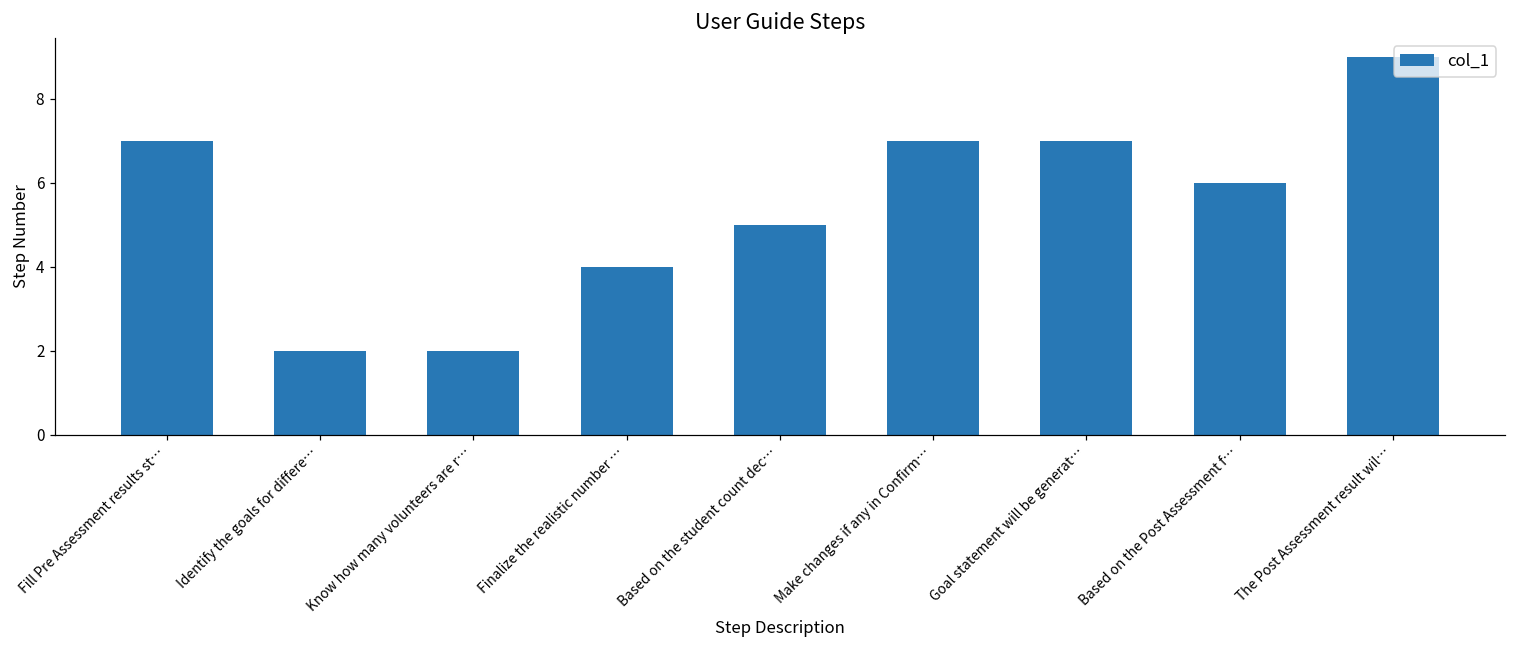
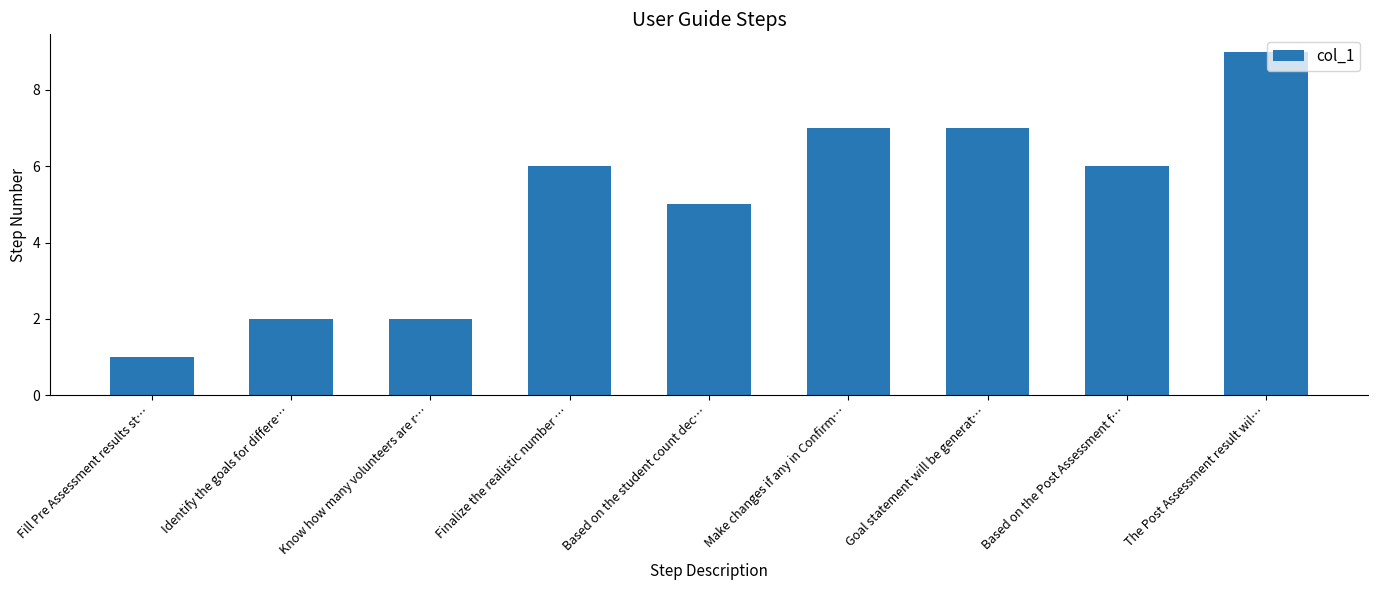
Fill Pre Assessment results st…: 7 -> 1
Finalize the realistic number …: 4 -> 6
